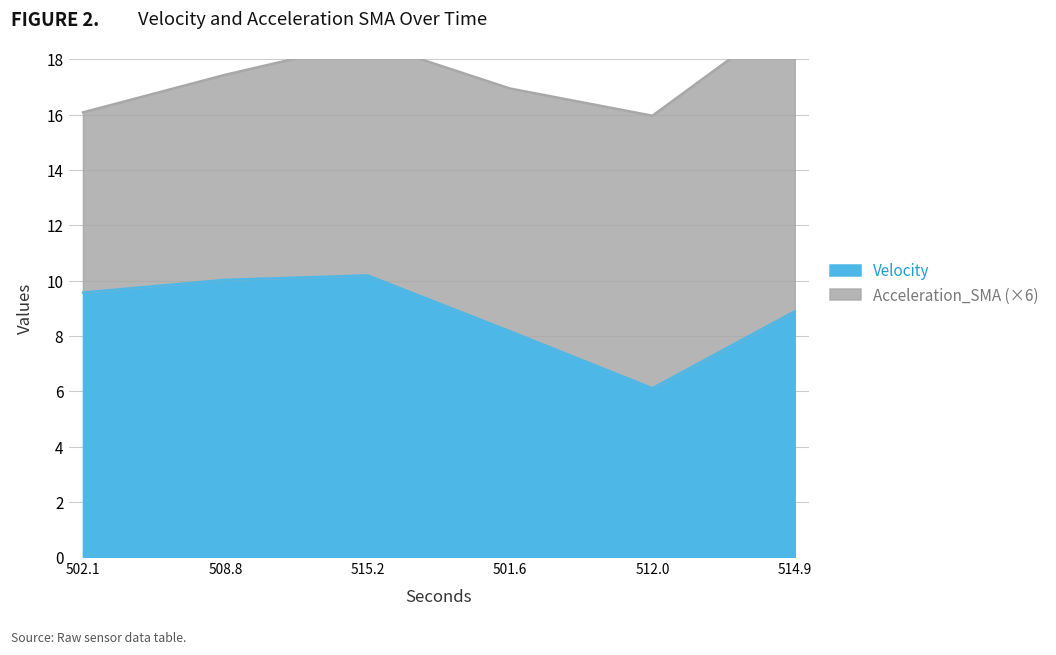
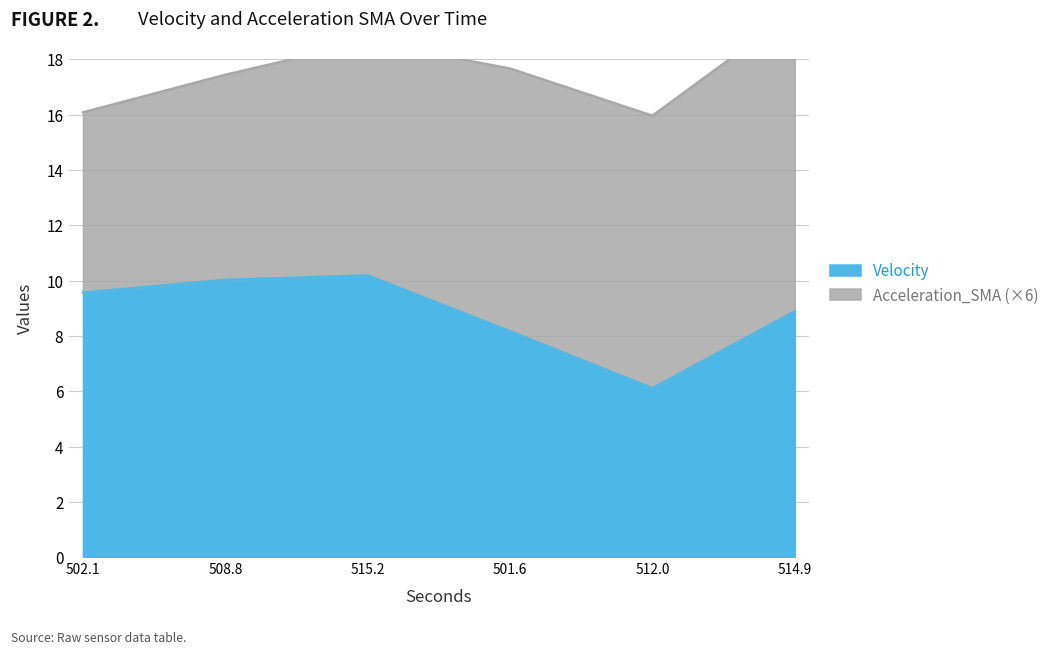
Acceleration_SMA (×6), 501.6: 8.8 -> 9.5
